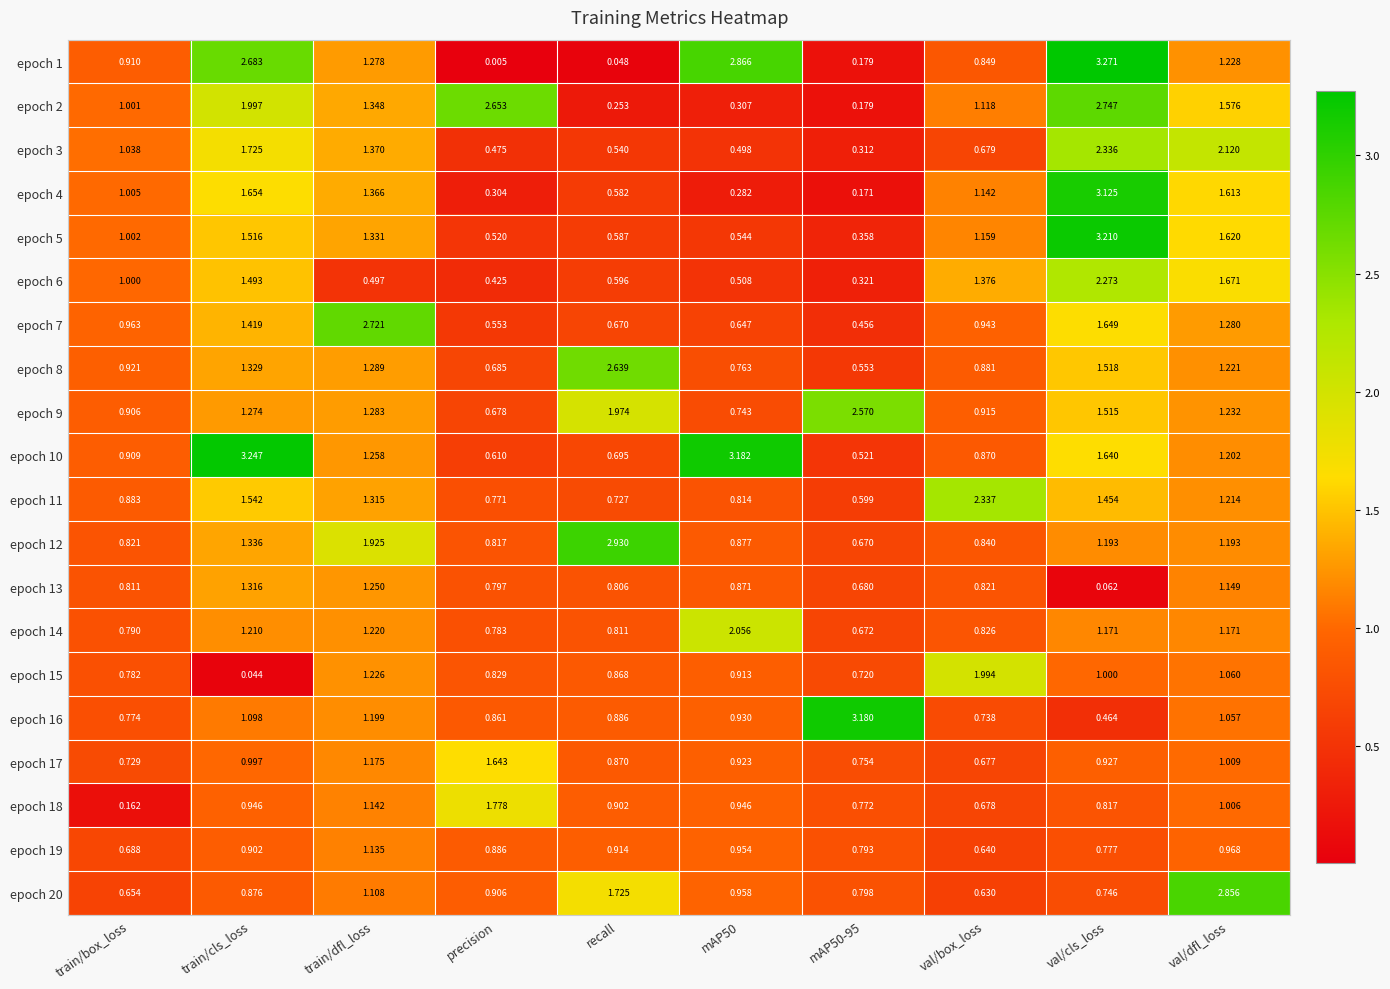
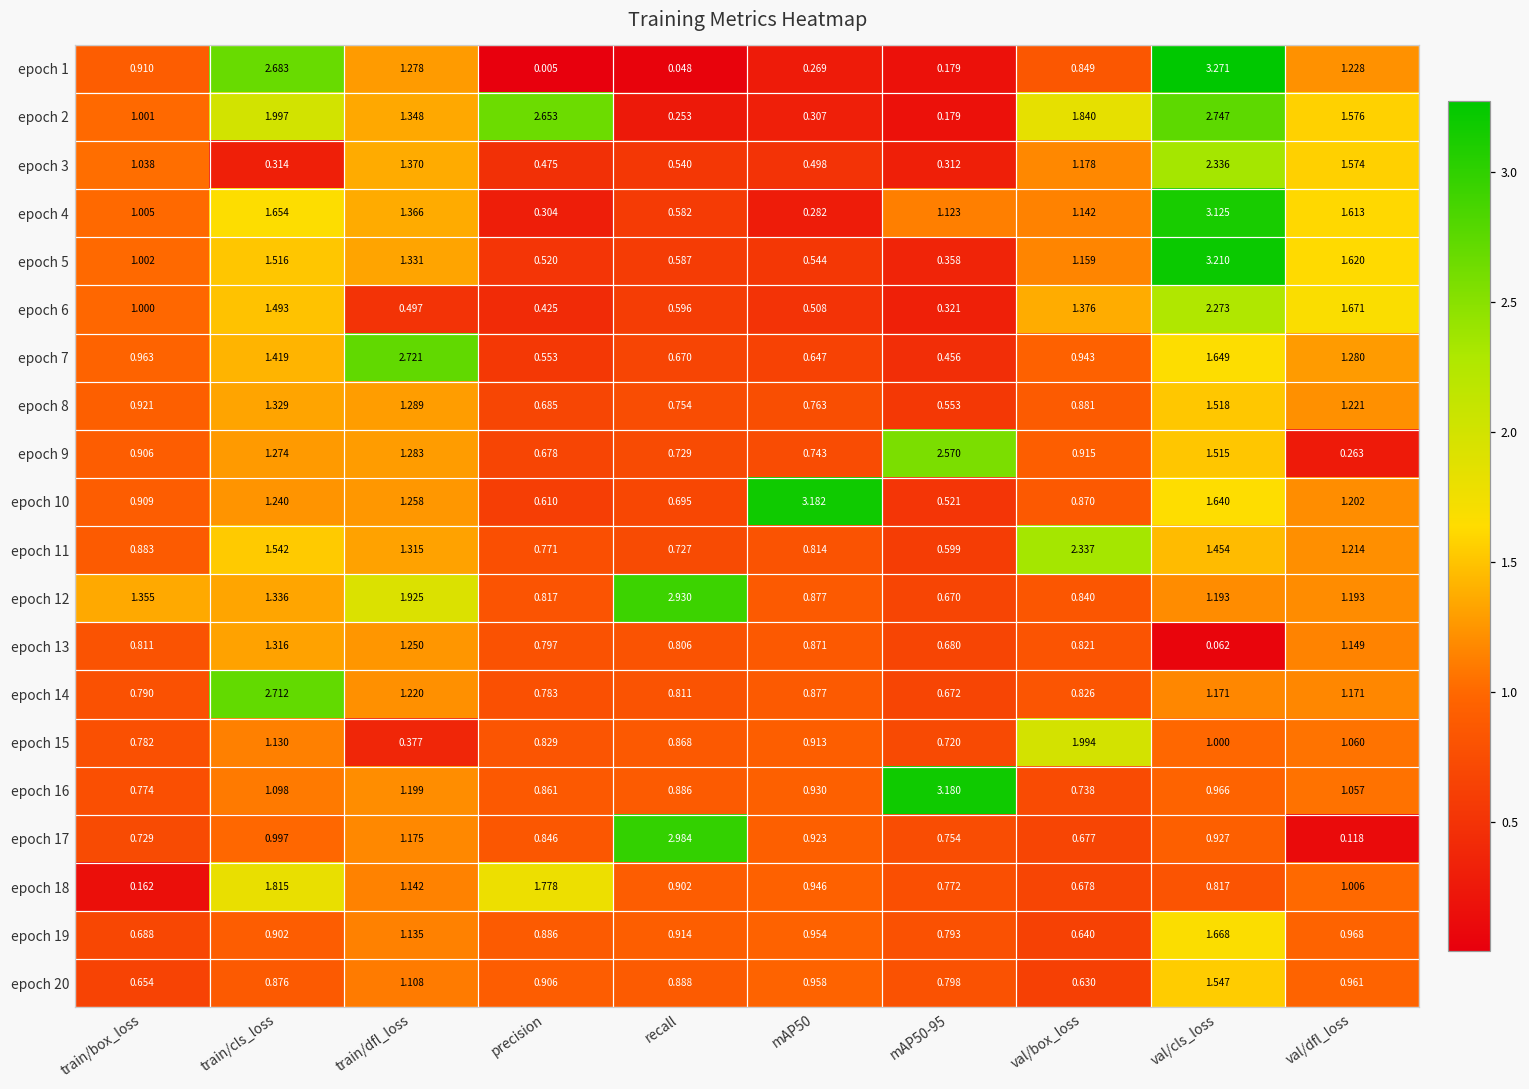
epoch 1, mAP50: 2.866 -> 0.269
epoch 2, val/box_loss: 1.118 -> 1.840
epoch 3, train/cls_loss: 1.725 -> 0.314
epoch 3, val/box_loss: 0.679 -> 1.178
epoch 3, val/dfl_loss: 2.120 -> 1.574
epoch 4, mAP50-95: 0.171 -> 1.123
epoch 8, recall: 2.639 -> 0.754
epoch 9, recall: 1.974 -> 0.729
epoch 9, val/dfl_loss: 1.232 -> 0.263
epoch 10, train/cls_loss: 3.247 -> 1.240
epoch 12, train/box_loss: 0.821 -> 1.355
epoch 14, train/cls_loss: 1.210 -> 2.712
epoch 14, mAP50: 2.056 -> 0.877
epoch 15, train/cls_loss: 0.044 -> 1.130
epoch 15, train/dfl_loss: 1.226 -> 0.377
epoch 16, val/cls_loss: 0.464 -> 0.966
epoch 17, precision: 1.643 -> 0.846
epoch 17, recall: 0.870 -> 2.984
epoch 17, val/dfl_loss: 1.009 -> 0.118
epoch 18, train/cls_loss: 0.946 -> 1.815
epoch 19, val/cls_loss: 0.777 -> 1.668
epoch 20, recall: 1.725 -> 0.888
epoch 20, val/cls_loss: 0.746 -> 1.547
epoch 20, val/dfl_loss: 2.856 -> 0.961
